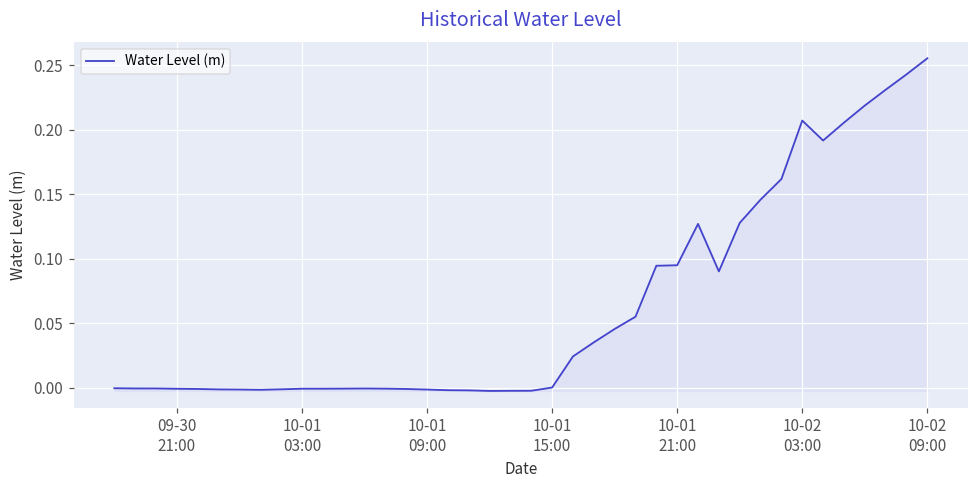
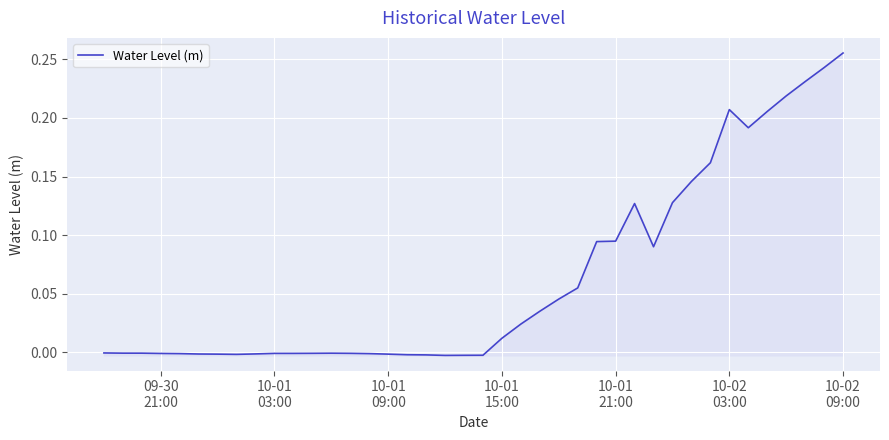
10-01 15:00: 0.000 -> 0.012
